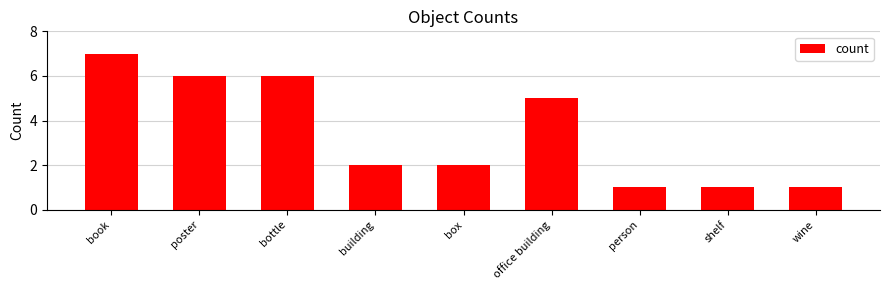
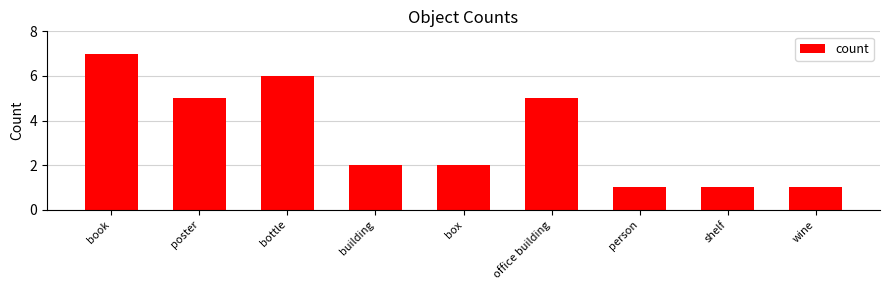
poster: 6 -> 5
